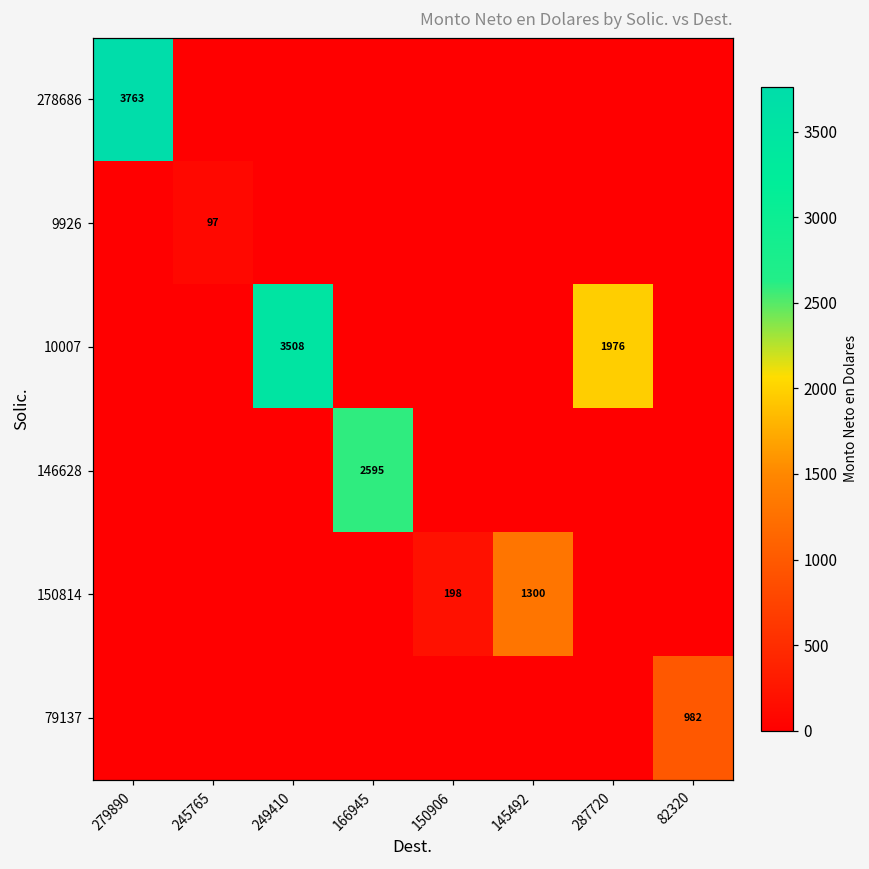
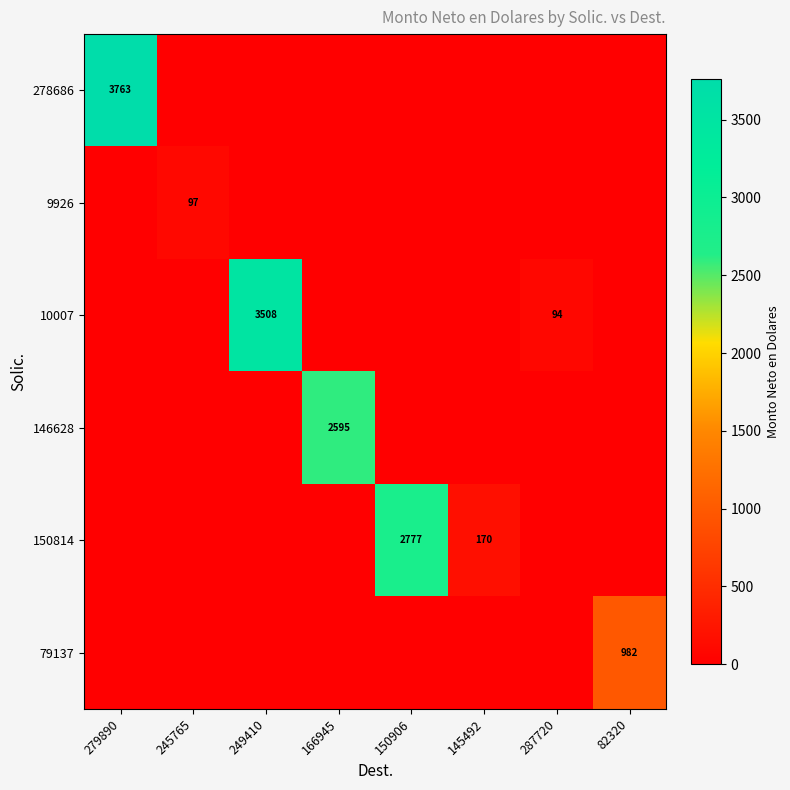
10007, 287720: 1976 -> 94
150814, 150906: 198 -> 2777
150814, 145492: 1300 -> 170
